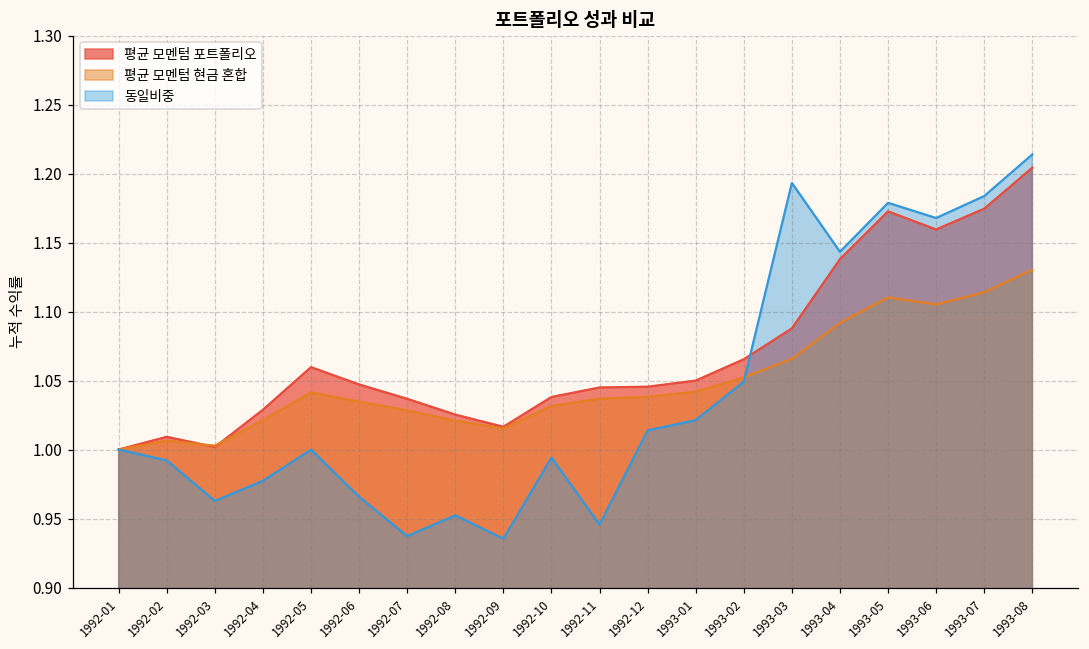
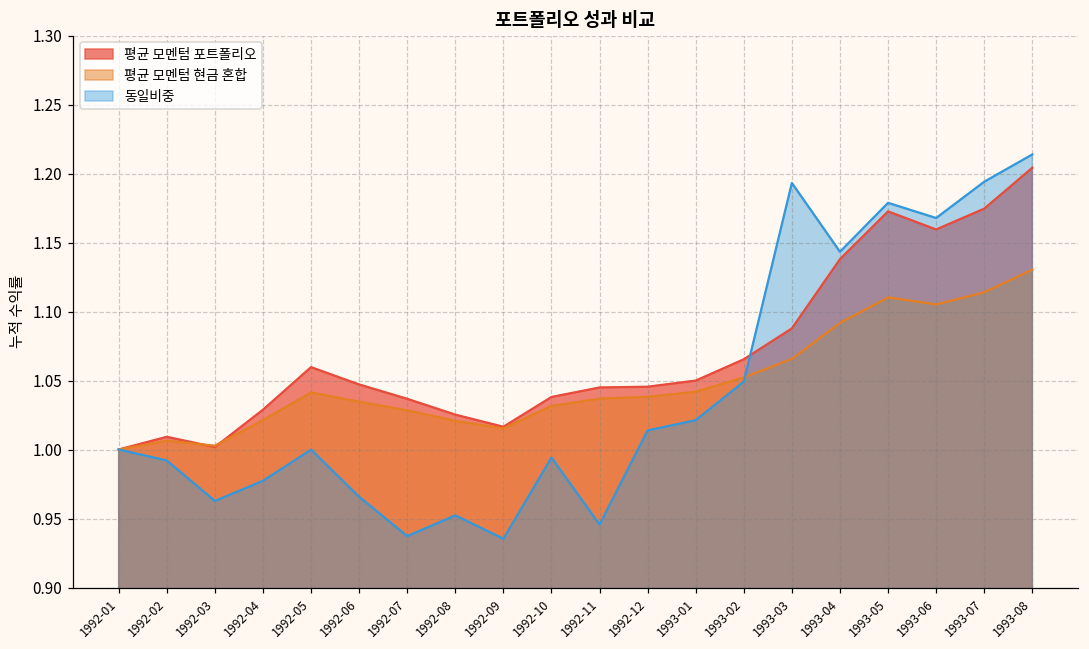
동일비중, 1993-07: 1.184 -> 1.194
